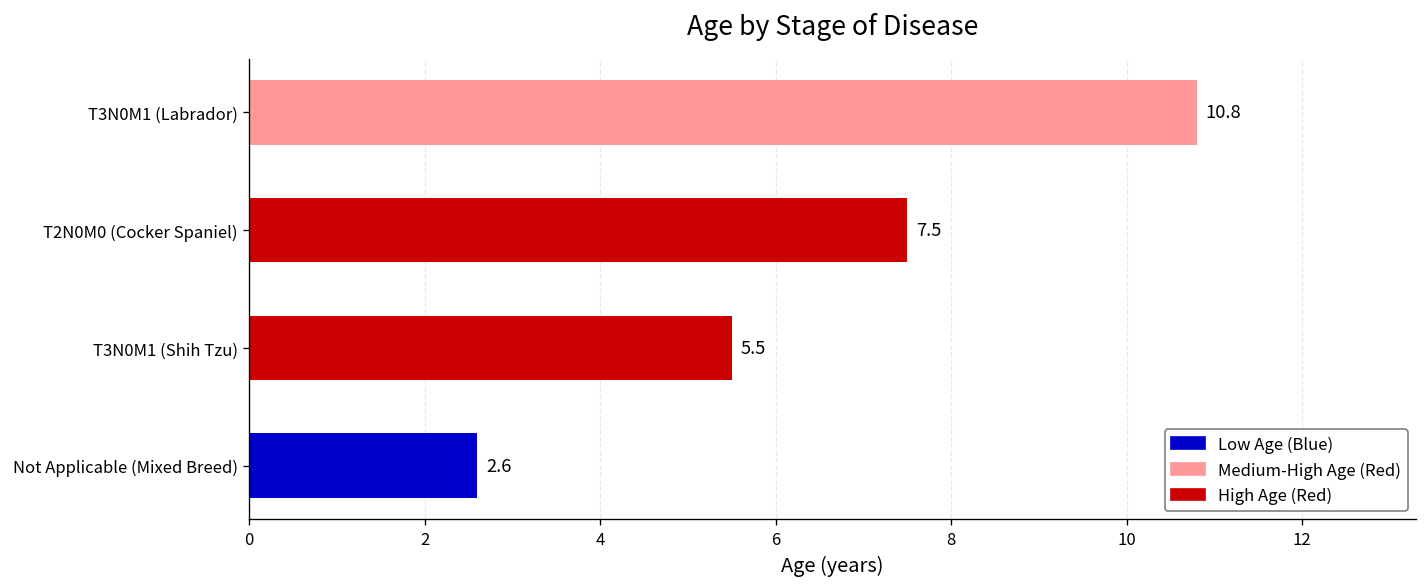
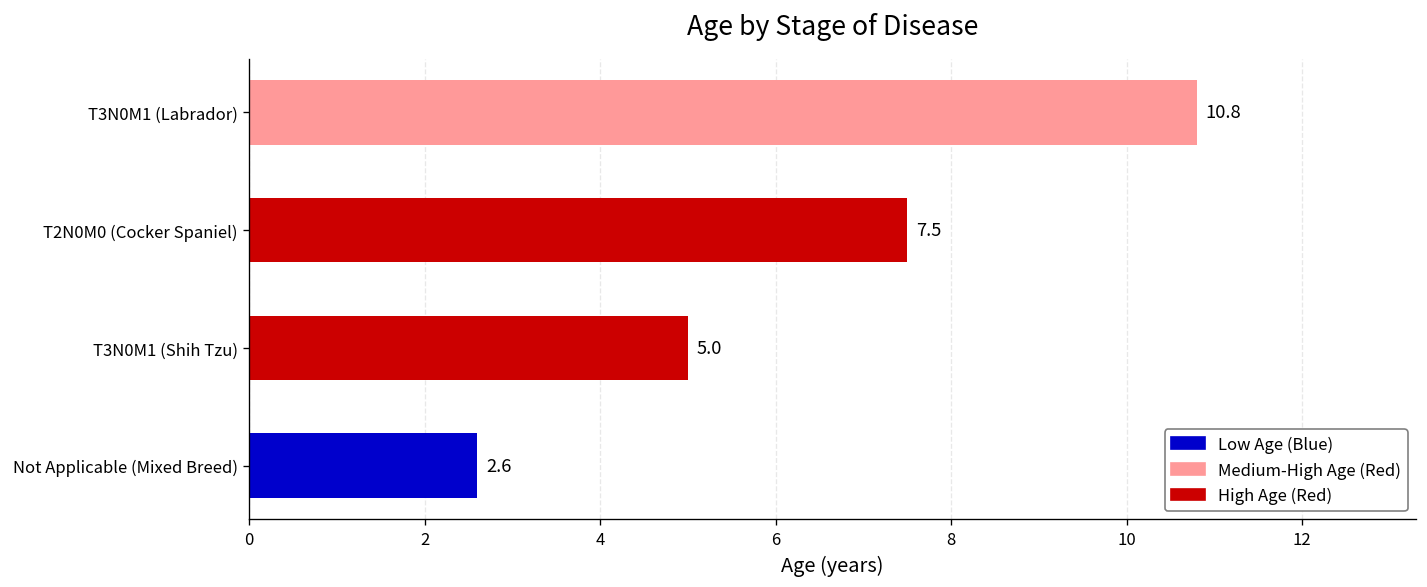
T3N0M1 (Shih Tzu): 5.5 -> 5.0
